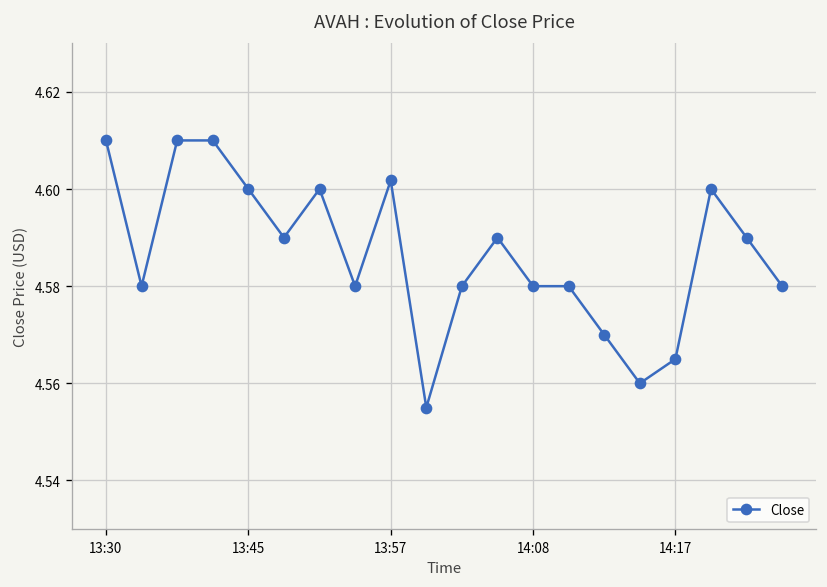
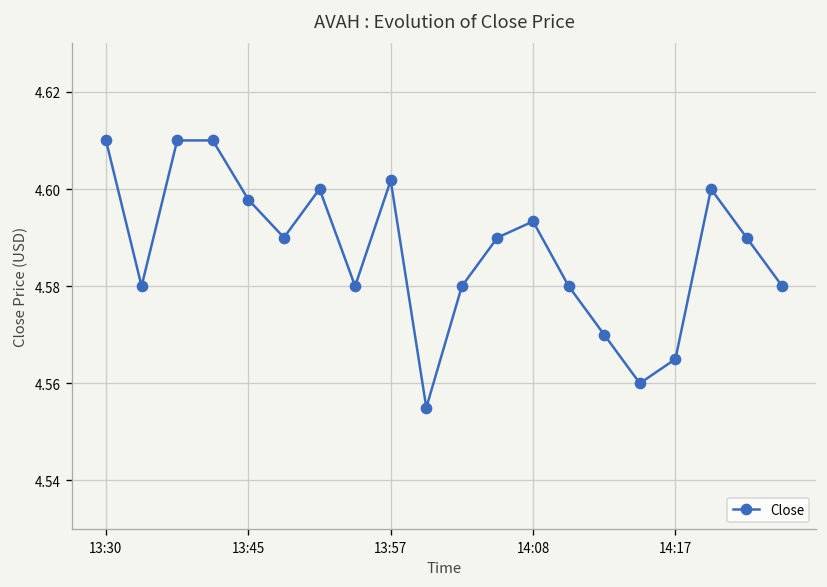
13:45: 4.600 -> 4.598
14:08: 4.580 -> 4.593
